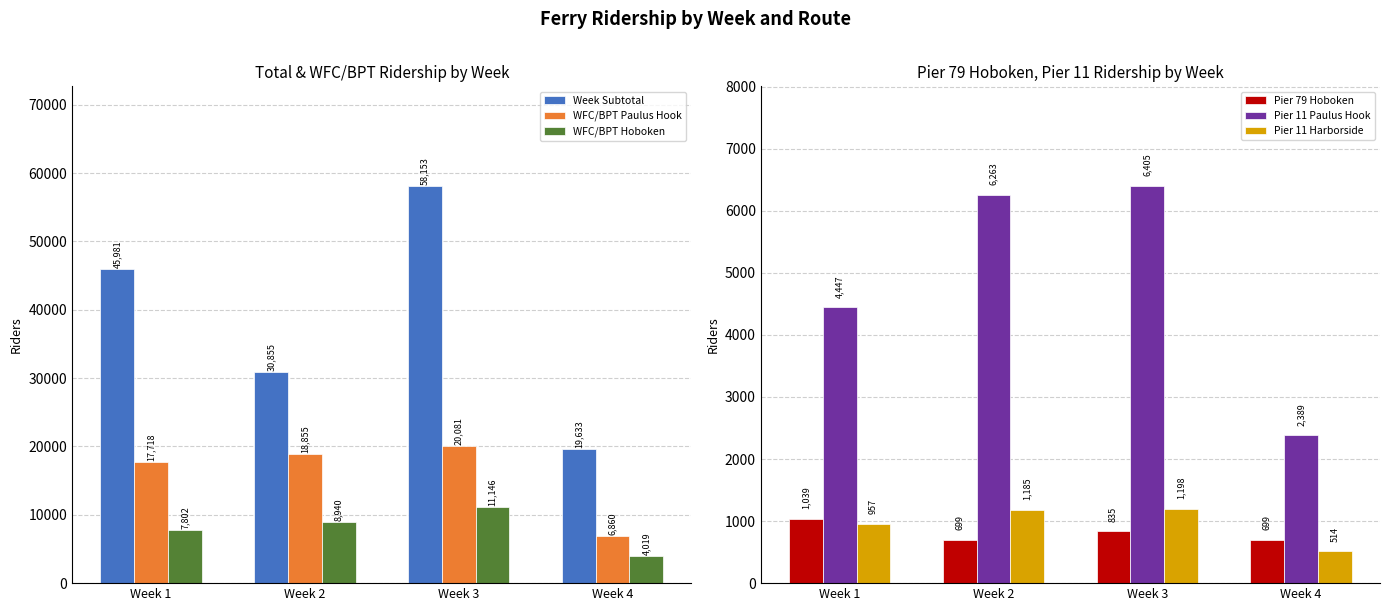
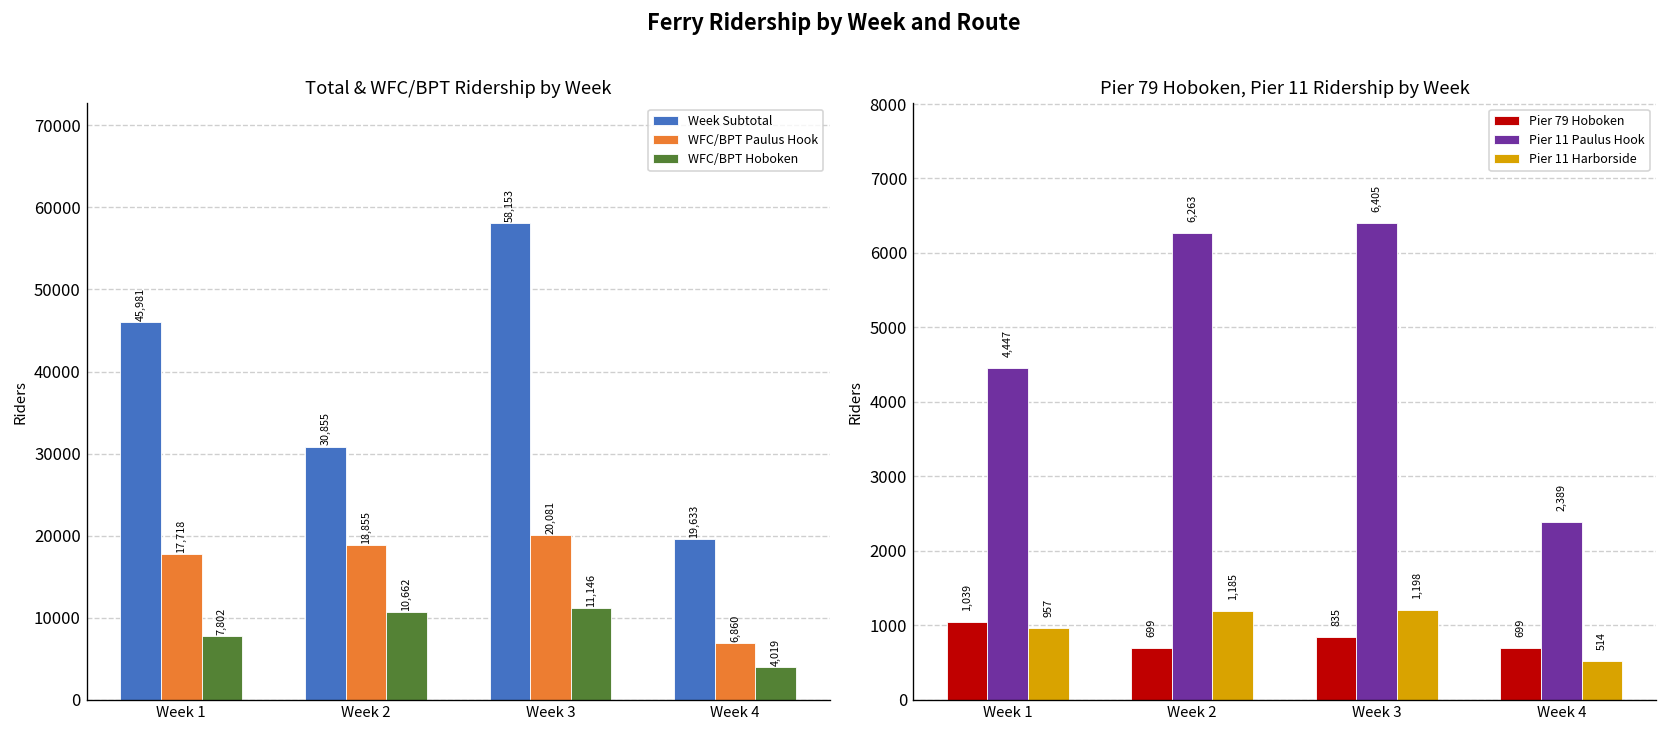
Total & WFC/BPT Ridership by Week, WFC/BPT Hoboken, Week 2: 8,940 -> 10,662
